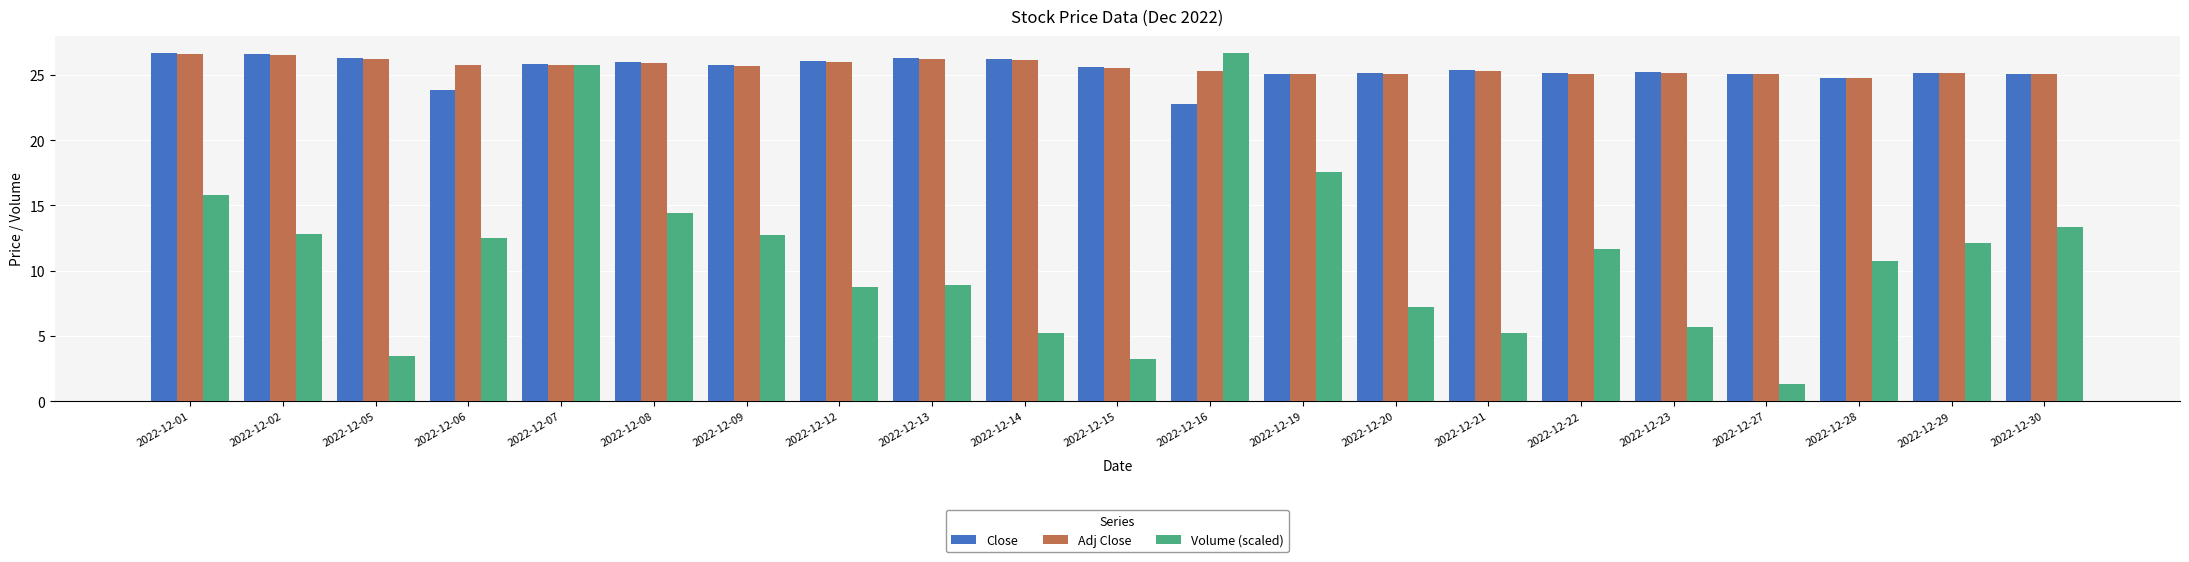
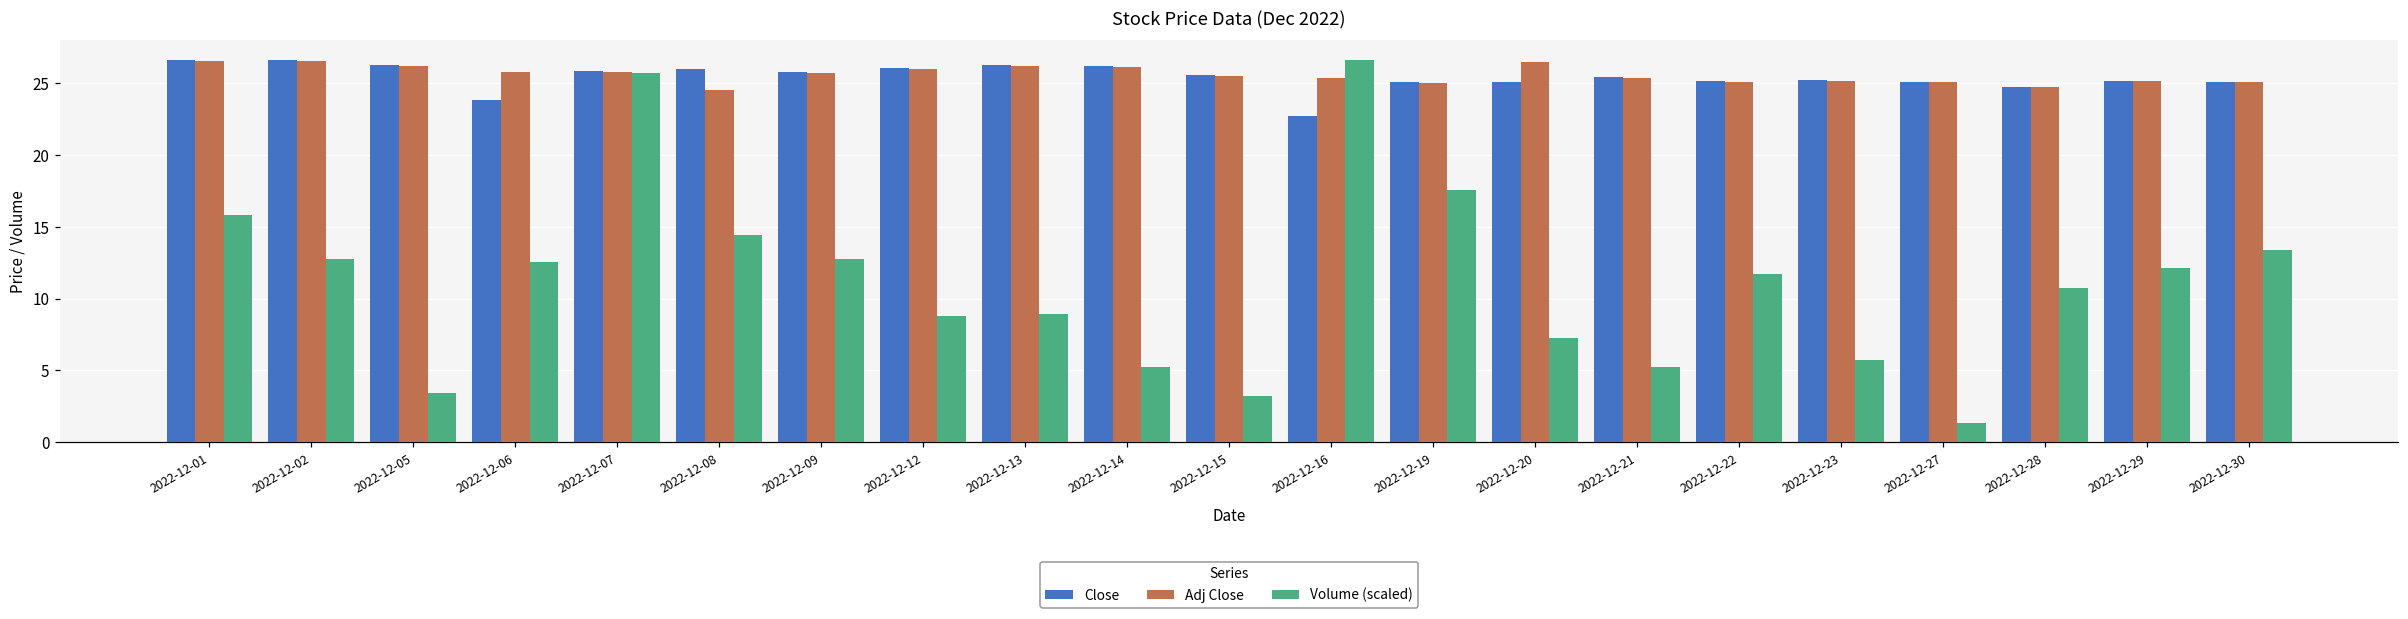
Adj Close, 2022-12-08: 25.9 -> 24.5
Adj Close, 2022-12-20: 25.0 -> 26.5
